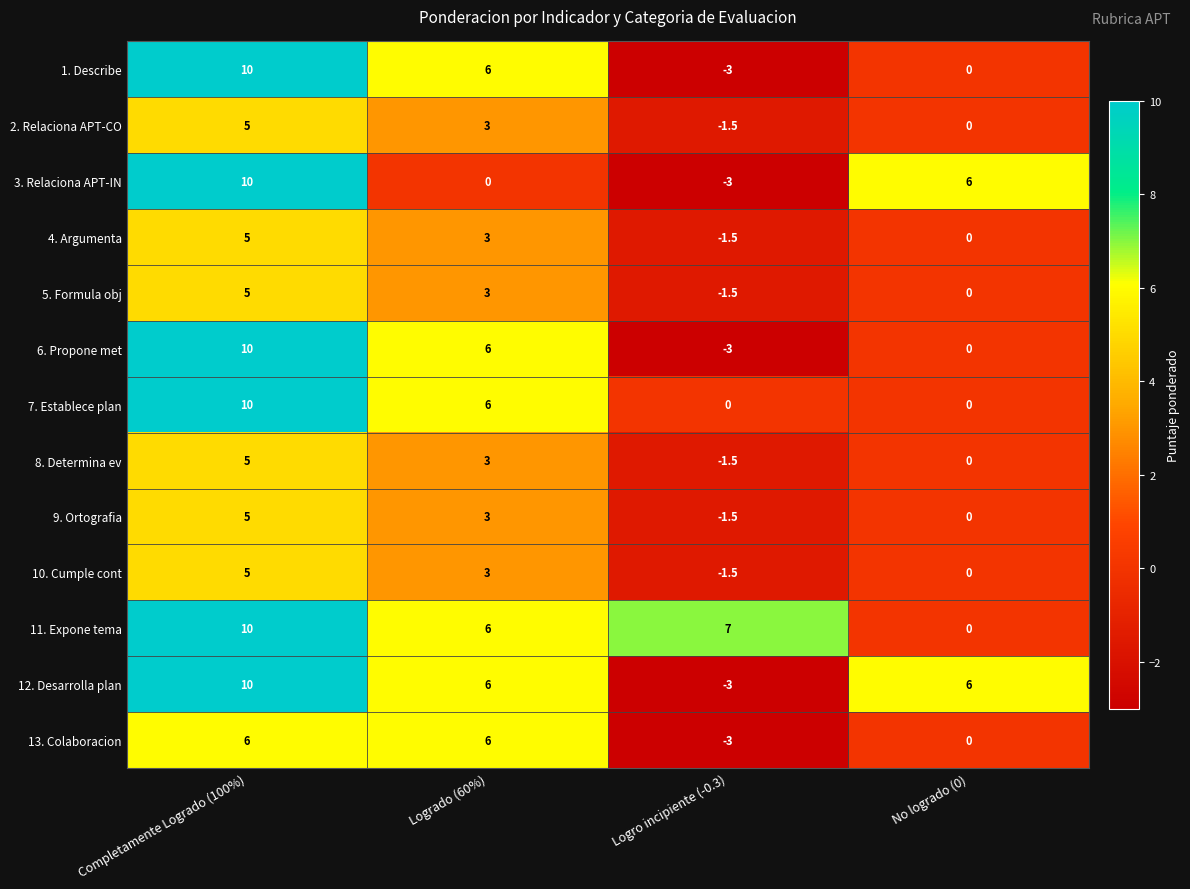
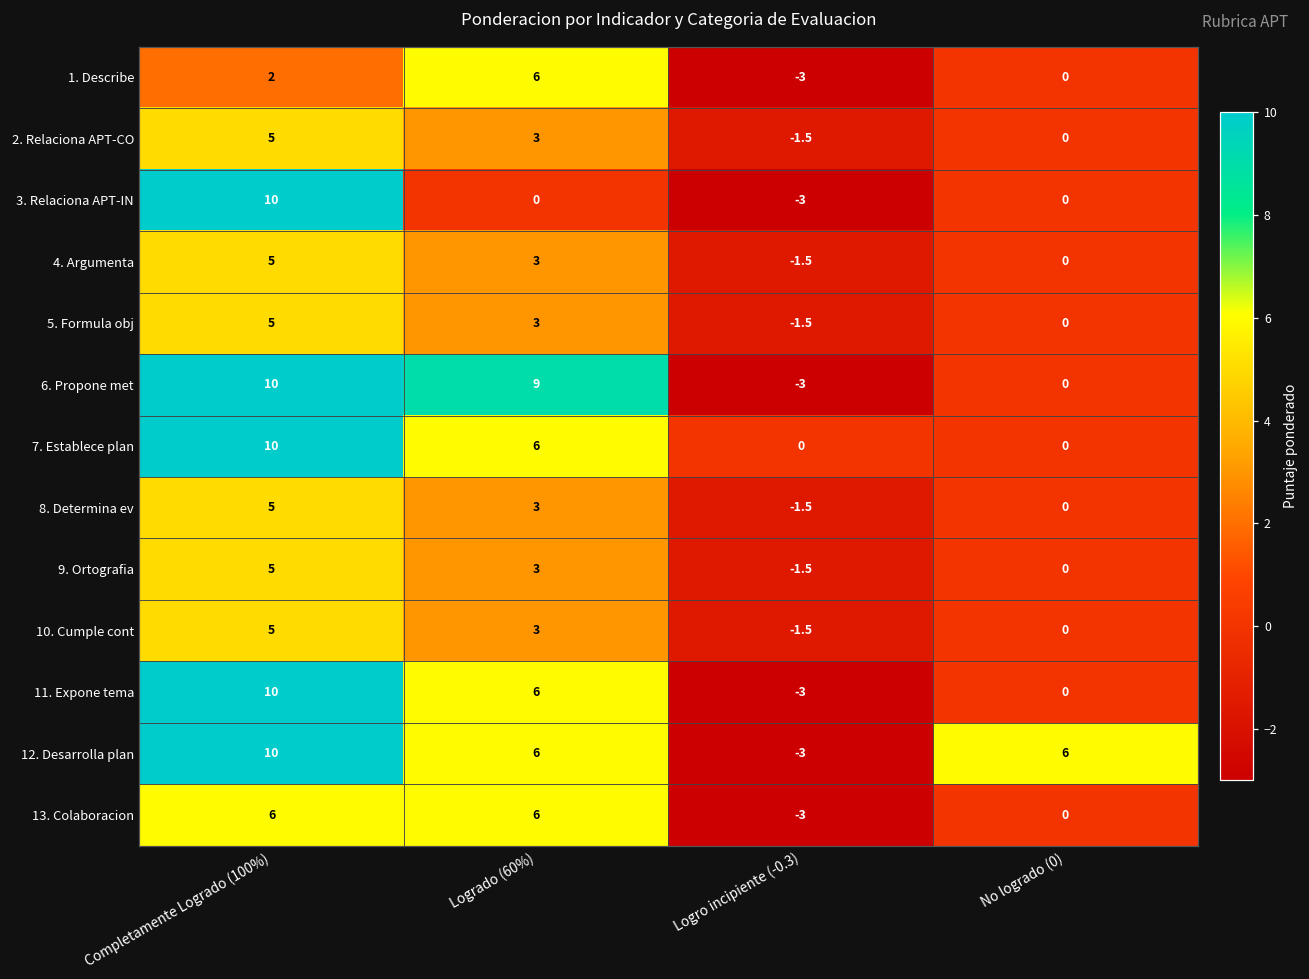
1. Describe, Completamente Logrado (100%): 10 -> 2
3. Relaciona APT-IN, No logrado (0): 6 -> 0
6. Propone met, Logrado (60%): 6 -> 9
11. Expone tema, Logro incipiente (-0.3): 7 -> -3
